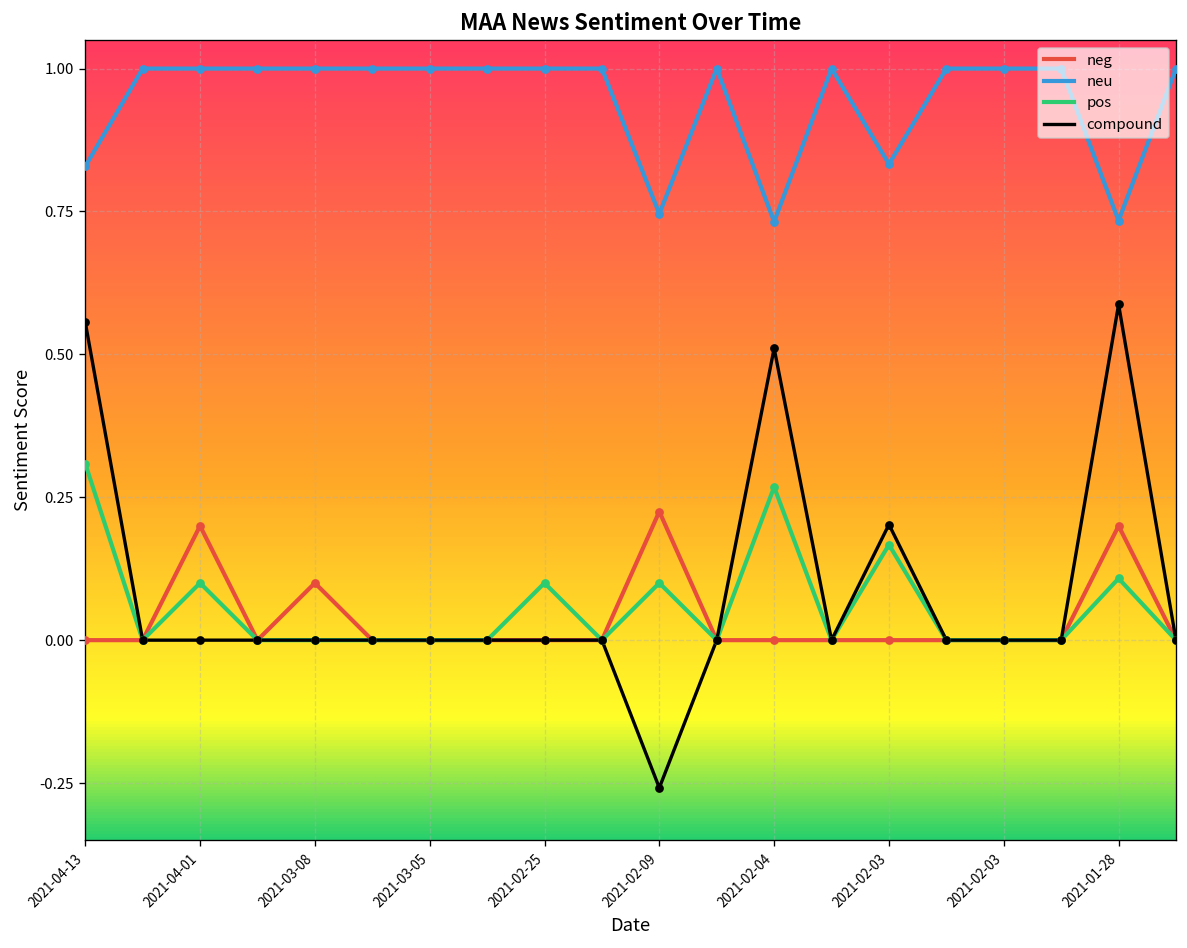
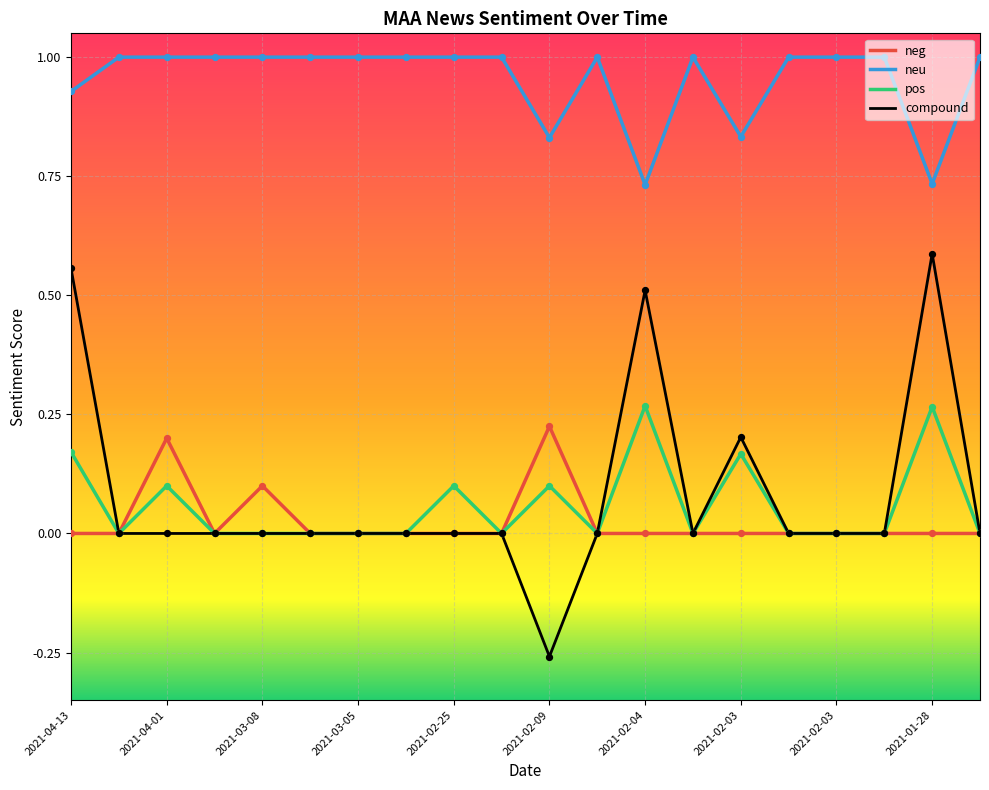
neu, 2021-04-13: 0.83 -> 0.93
pos, 2021-04-13: 0.31 -> 0.17
neu, 2021-02-09: 0.75 -> 0.83
neg, 2021-01-28: 0.2 -> 0.0
pos, 2021-01-28: 0.11 -> 0.27
